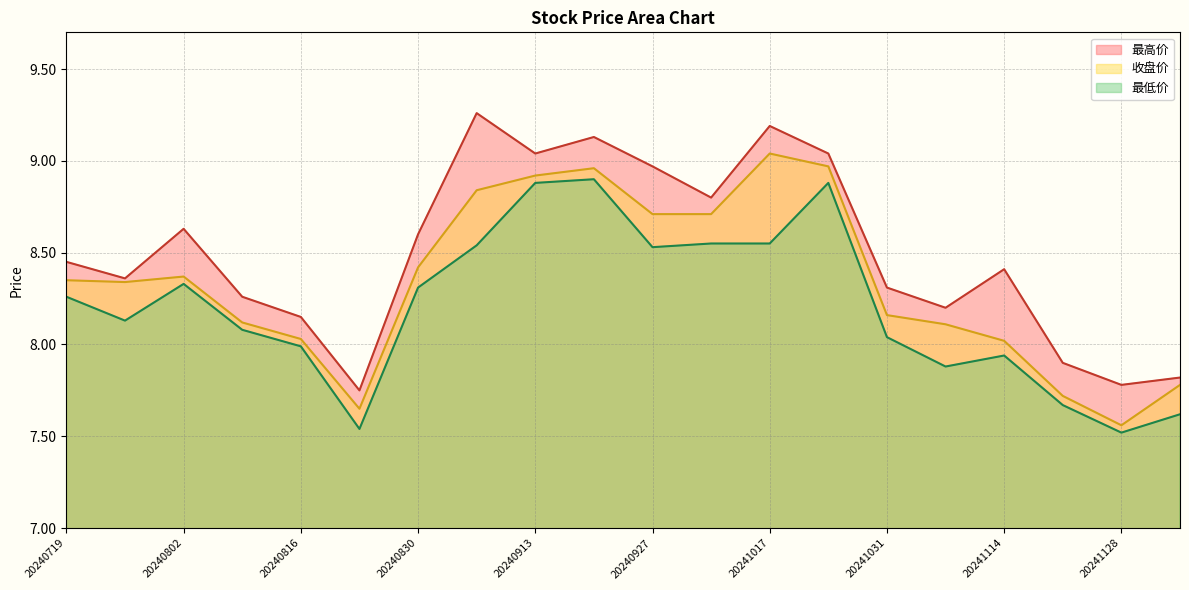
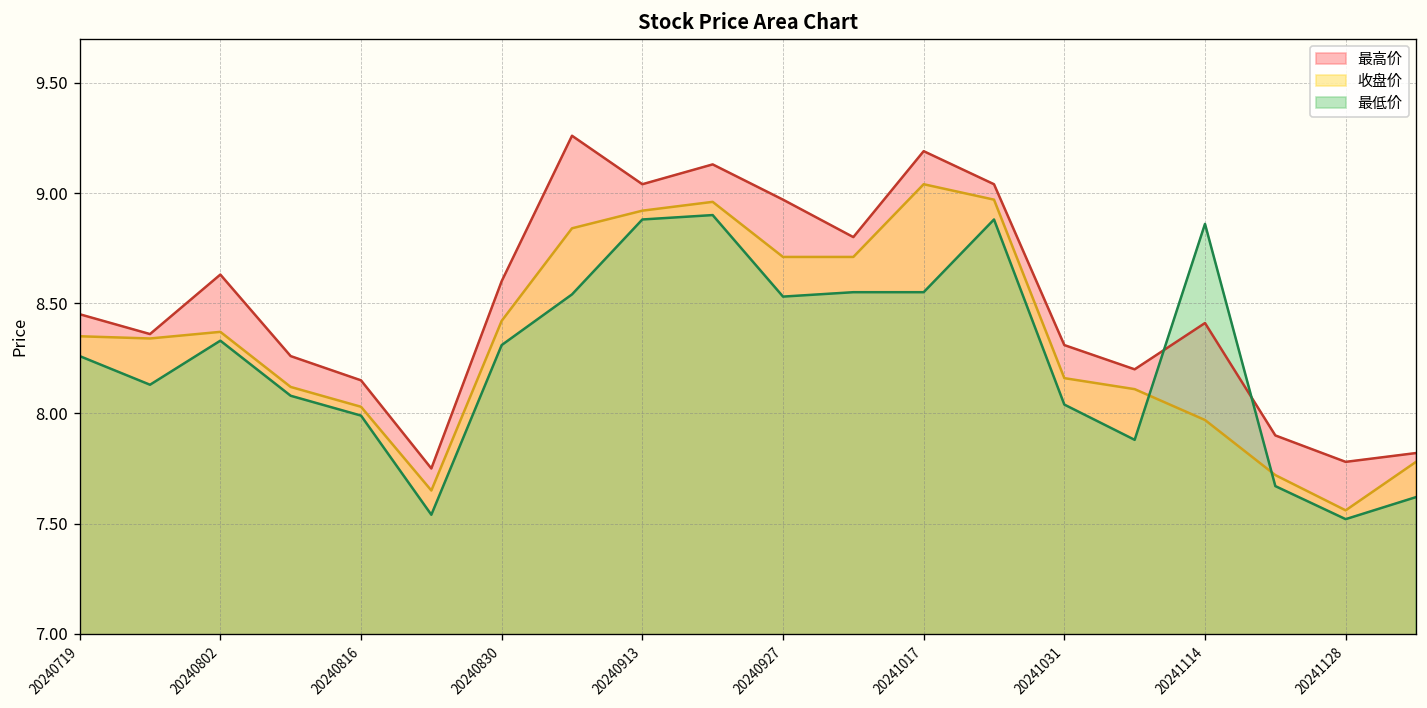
收盘价, 20241114: 8.02 -> 7.97
最低价, 20241114: 7.94 -> 8.86
